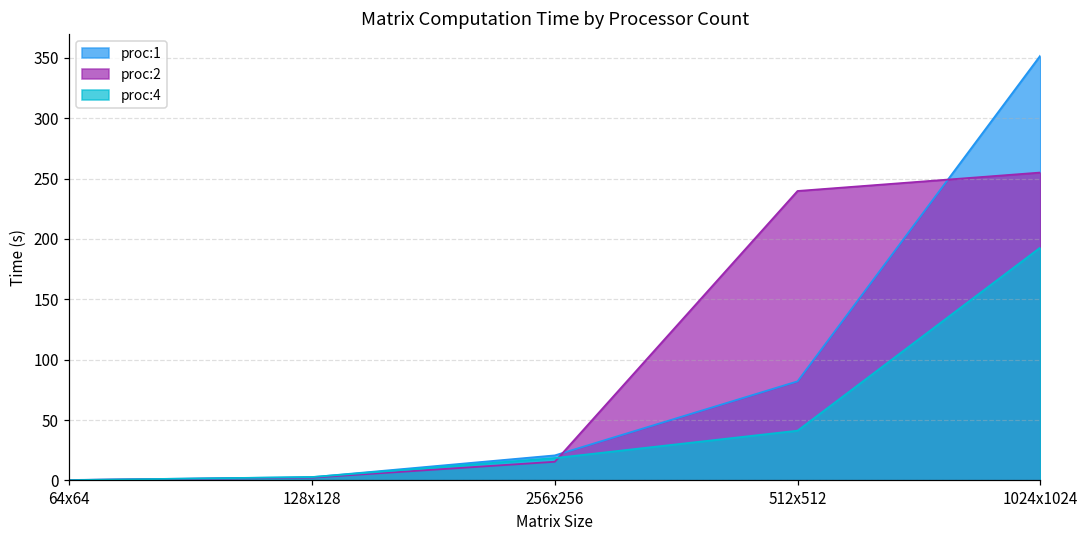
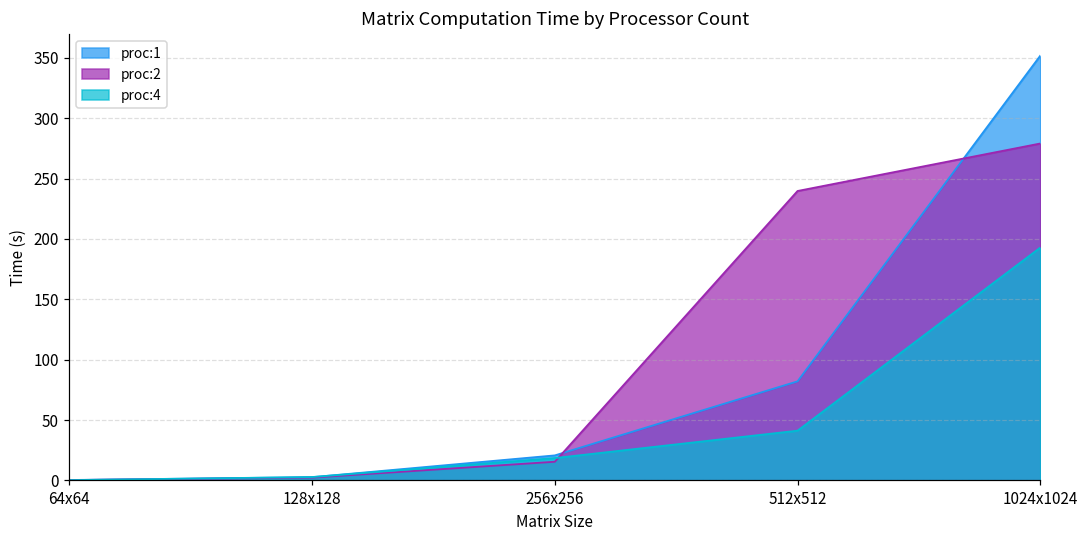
proc:2, 1024x1024: 255 -> 279
